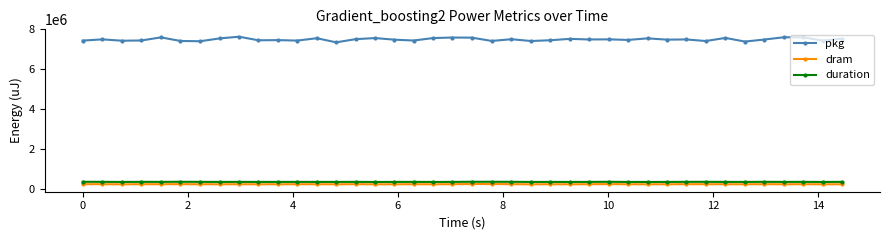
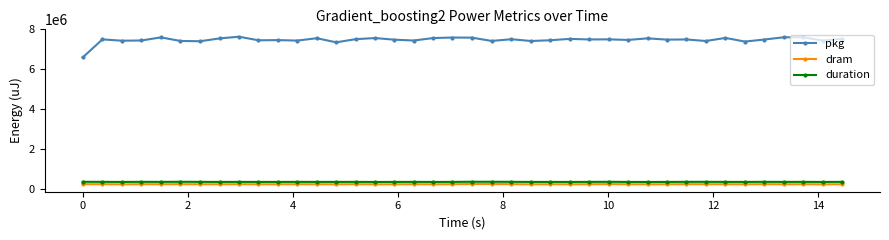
pkg, 0: 7400000 -> 6600000
